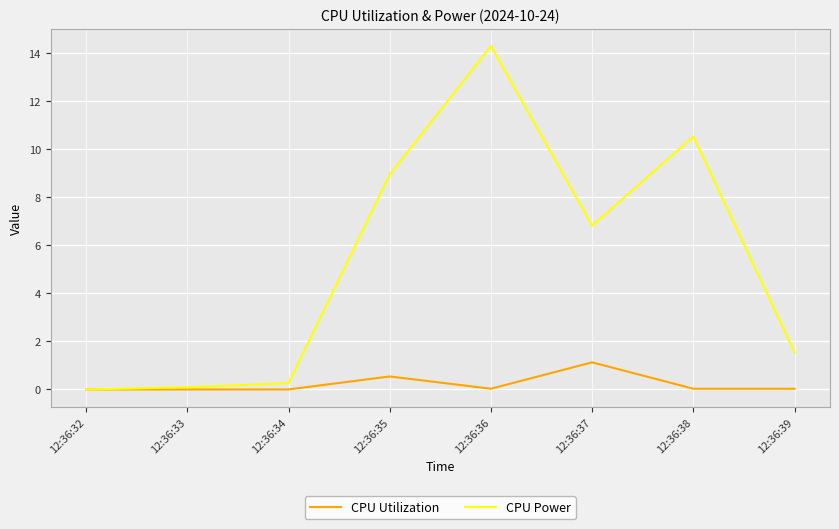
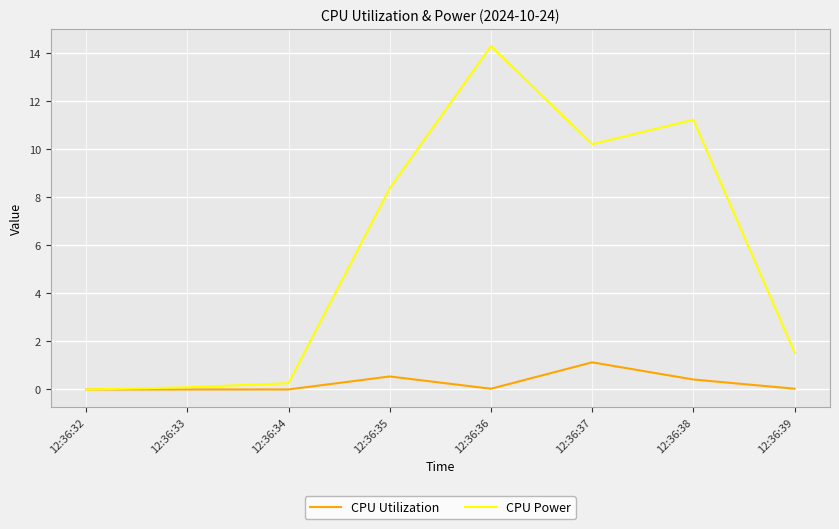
CPU Power, 12:36:35: 8.9 -> 8.4
CPU Power, 12:36:37: 6.8 -> 10.2
CPU Utilization, 12:36:38: 0.0 -> 0.4
CPU Power, 12:36:38: 10.5 -> 11.2
